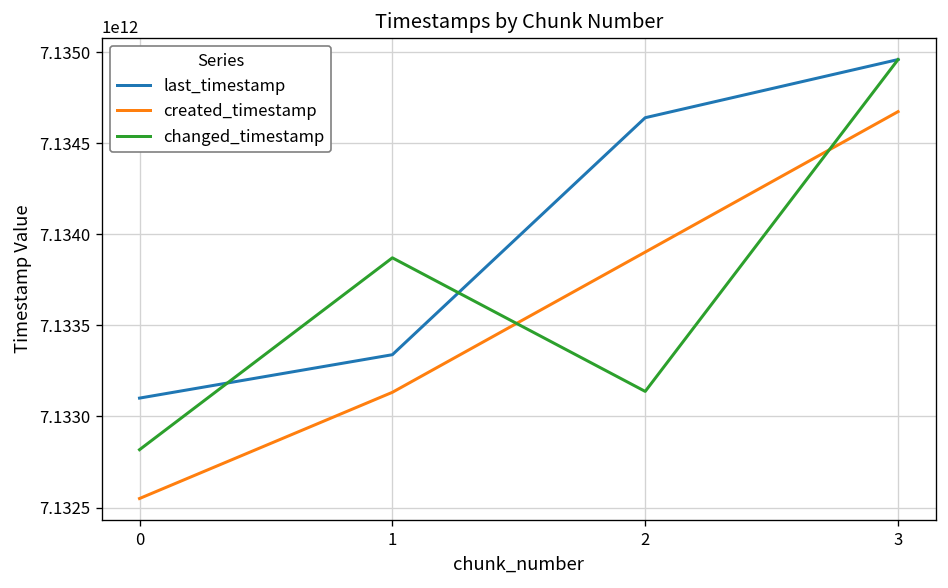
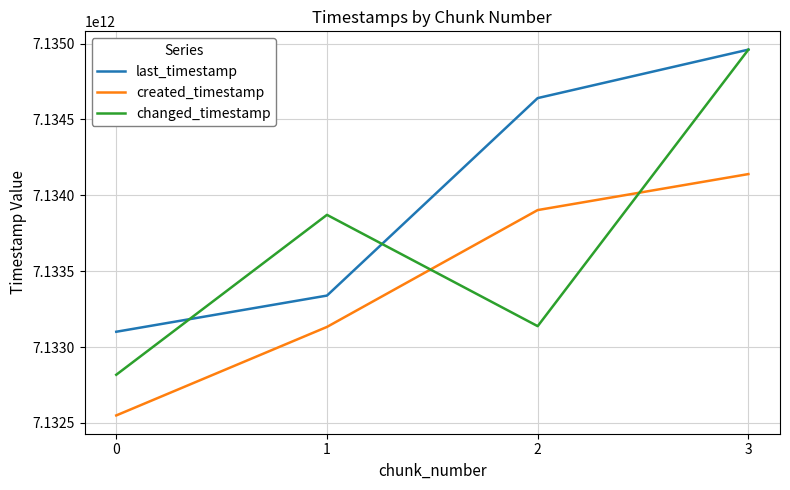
created_timestamp, 3: 7134670000000 -> 7134140000000
